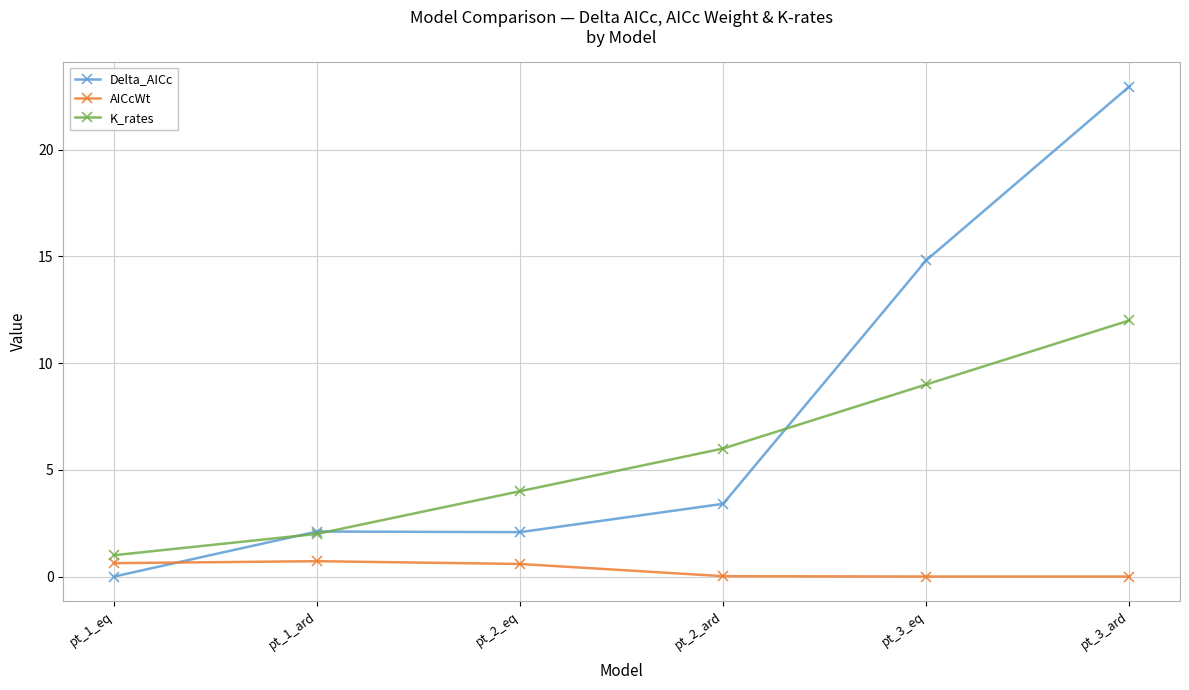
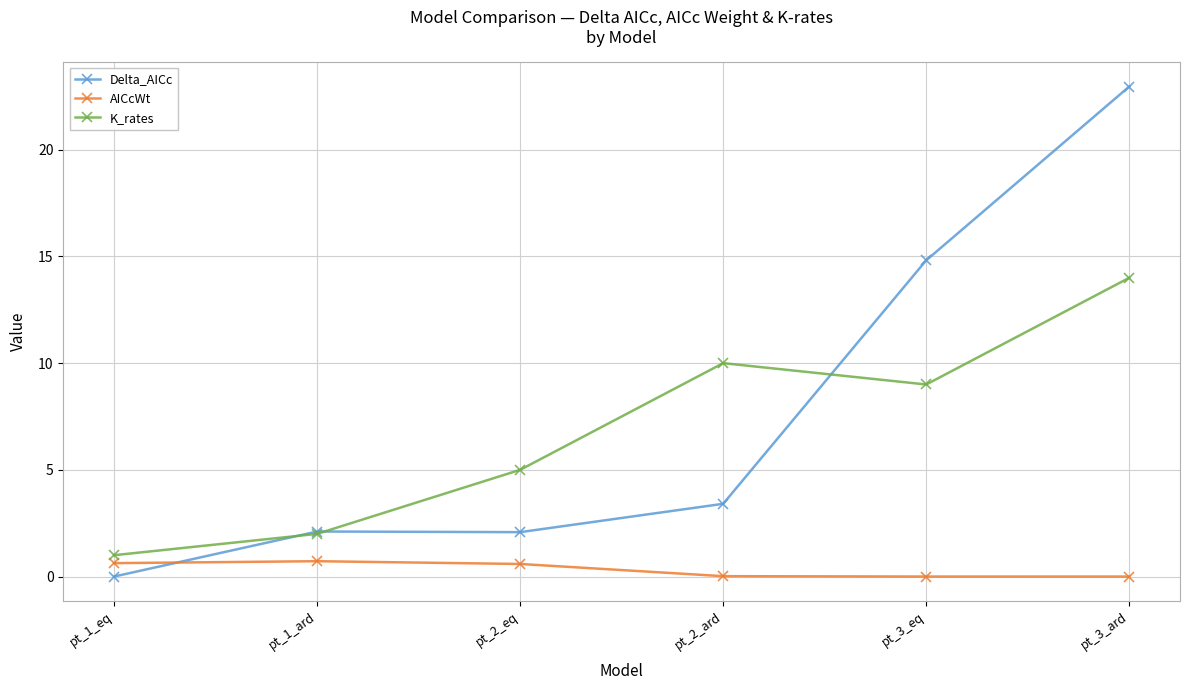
K_rates, pt_2_eq: 4 -> 5
K_rates, pt_2_ard: 6 -> 10
K_rates, pt_3_ard: 12 -> 14
